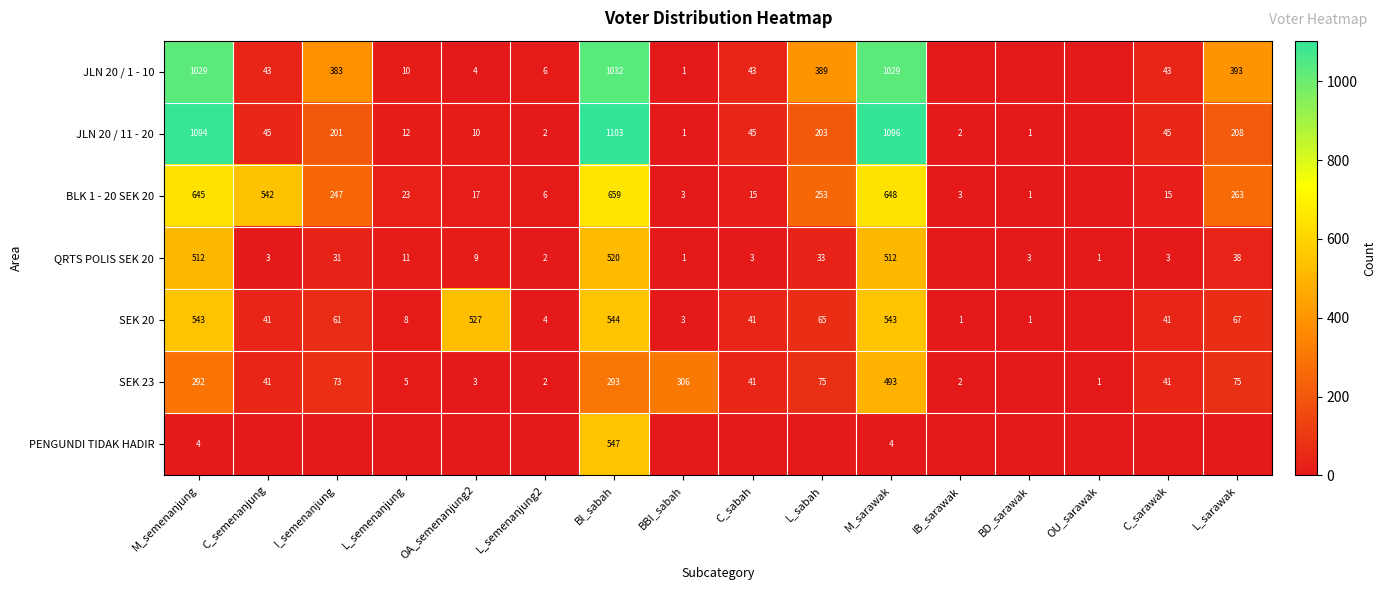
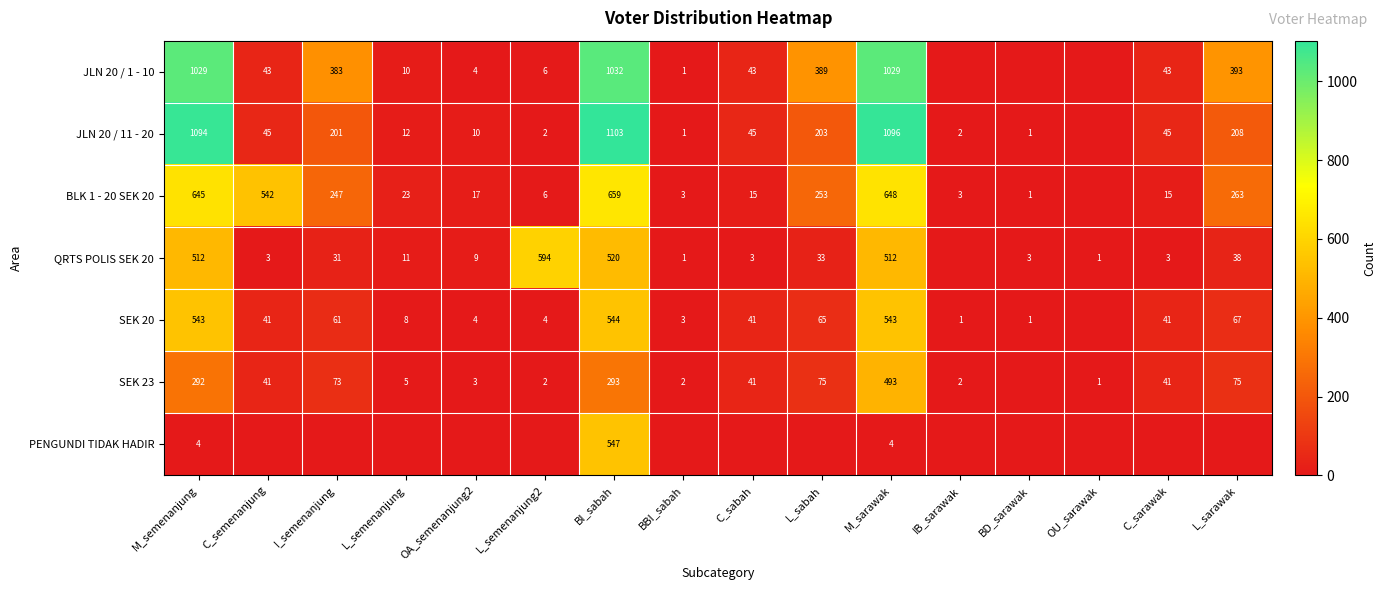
QRTS POLIS SEK 20, L_semenanjung2: 2 -> 594
SEK 20, OA_semenanjung2: 527 -> 4
SEK 23, BBI_sabah: 306 -> 2
